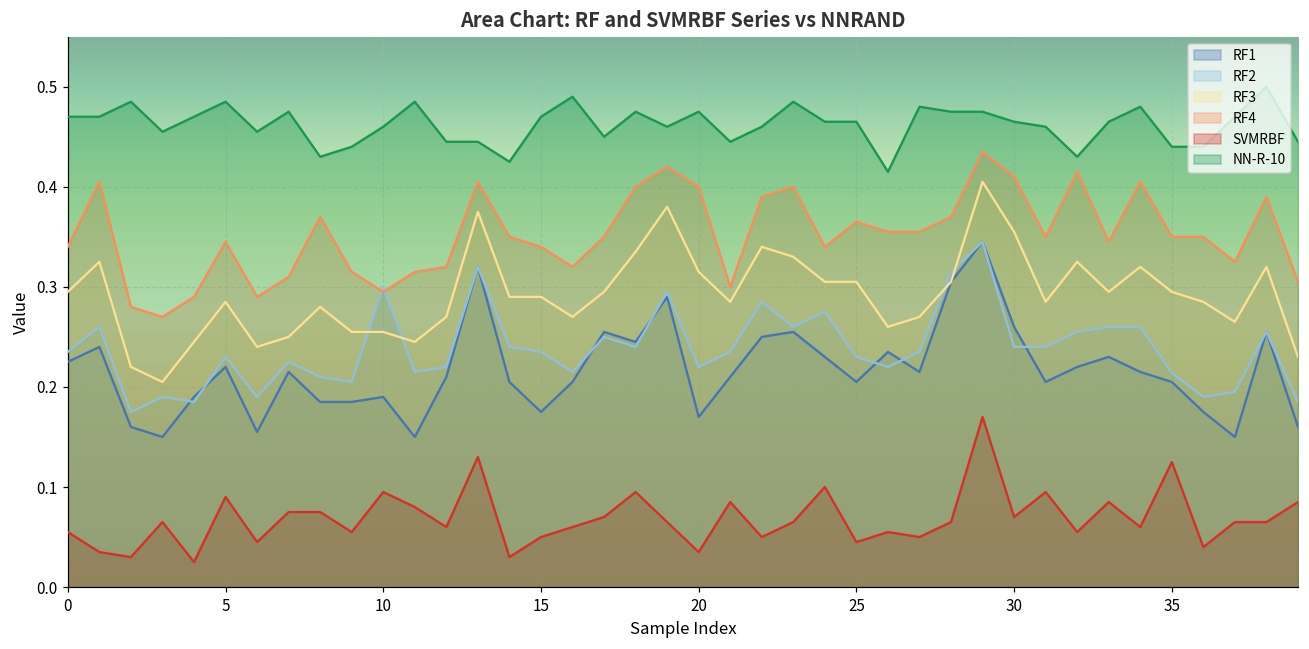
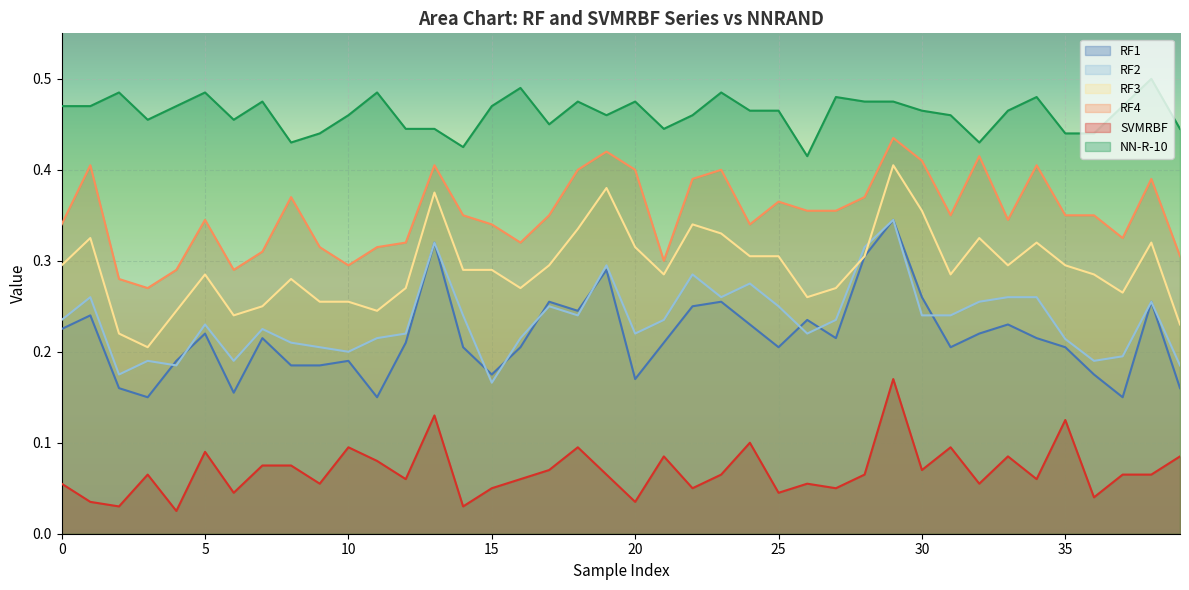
RF2, 10: 0.3 -> 0.2
RF2, 15: 0.24 -> 0.17
RF2, 25: 0.23 -> 0.25
